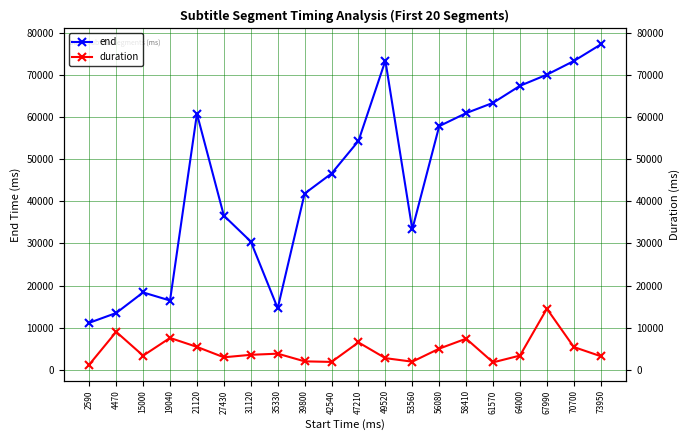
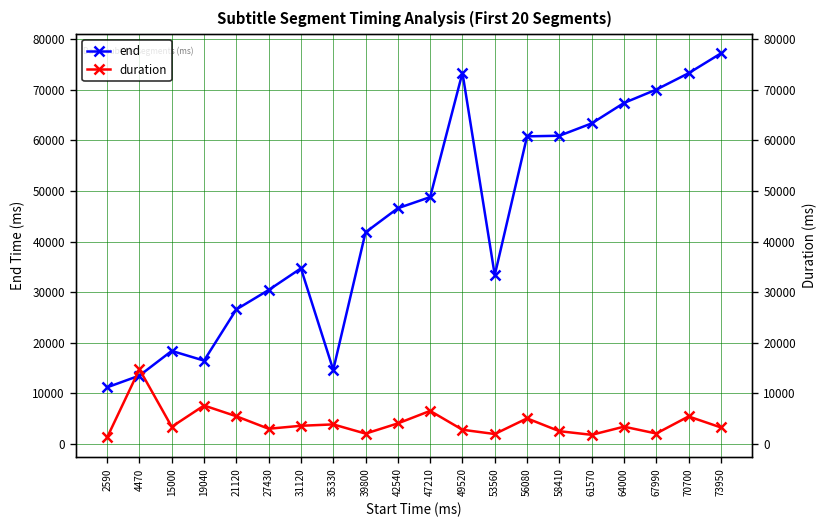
duration, 4470: 9000 -> 15000
end, 21120: 61000 -> 27000
end, 27430: 37000 -> 30000
end, 31120: 30000 -> 35000
duration, 42540: 2000 -> 4000
end, 47210: 54000 -> 49000
end, 56080: 58000 -> 61000
duration, 58410: 7000 -> 3000
duration, 67990: 14000 -> 2000
